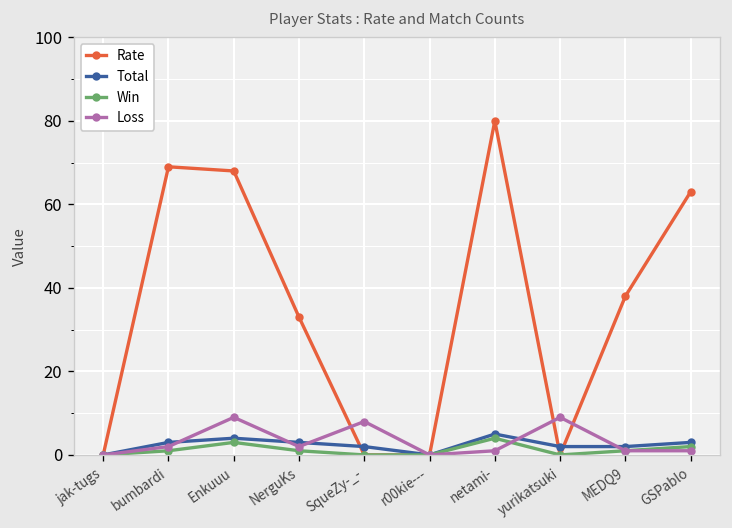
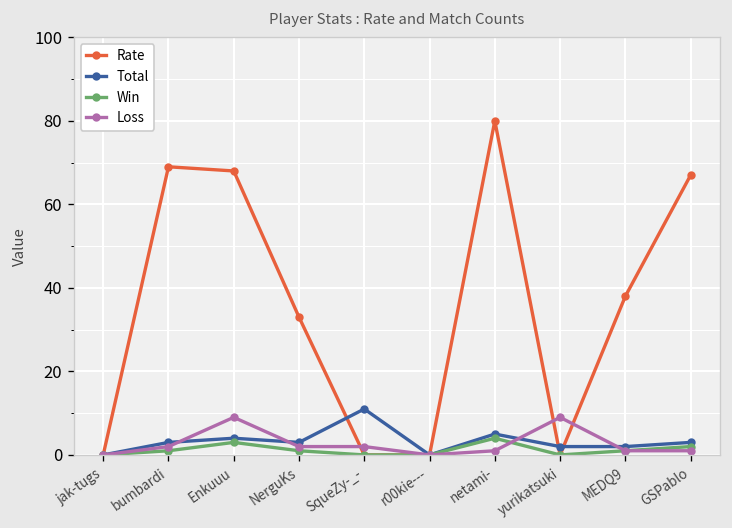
Total, SqueZy-_-: 2 -> 11
Loss, SqueZy-_-: 8 -> 2
Rate, GSPablo: 63 -> 67
